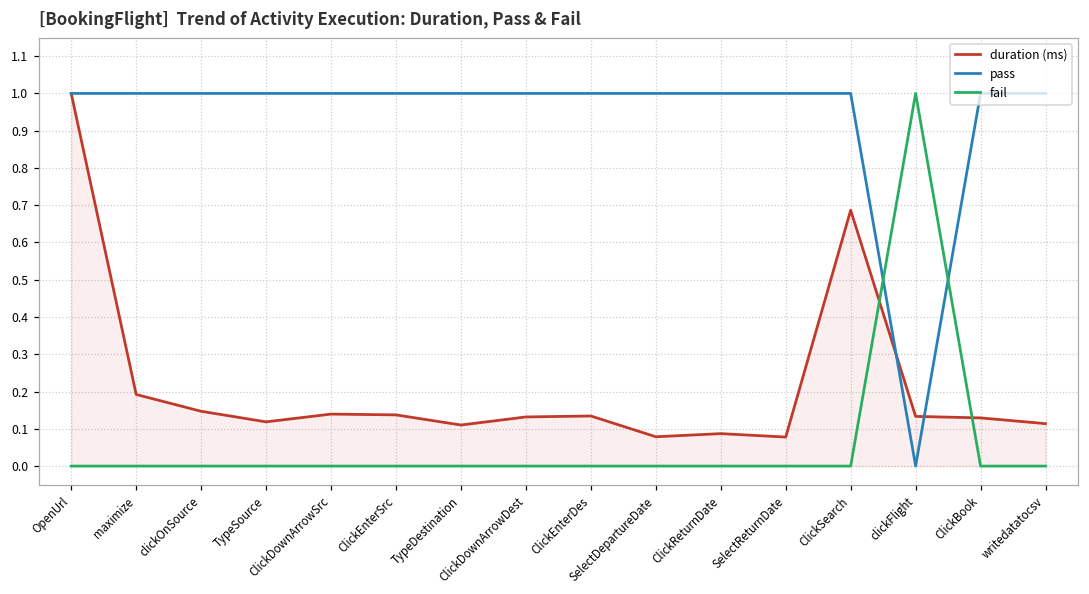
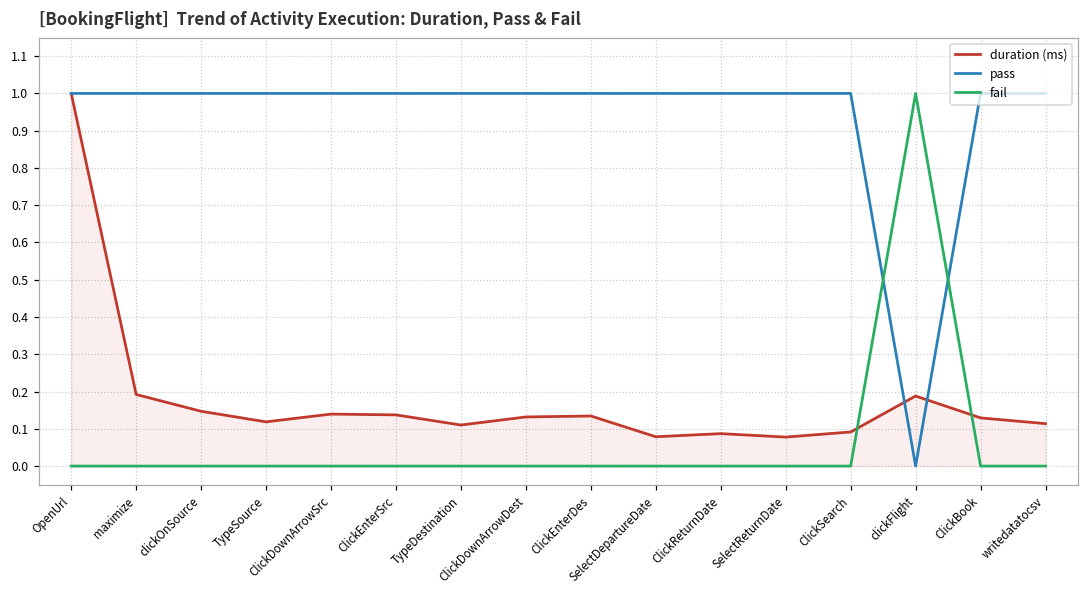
duration (ms), ClickSearch: 0.69 -> 0.09
duration (ms), clickFlight: 0.13 -> 0.19
